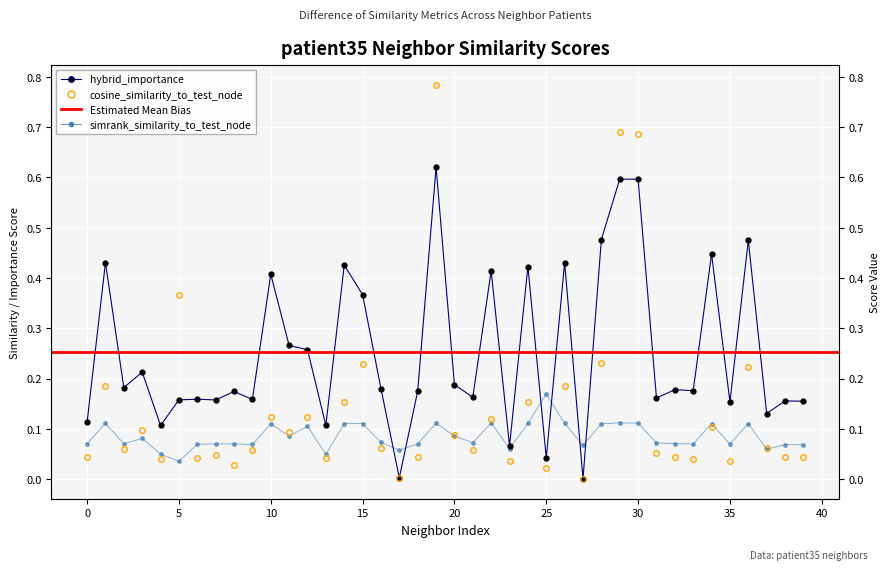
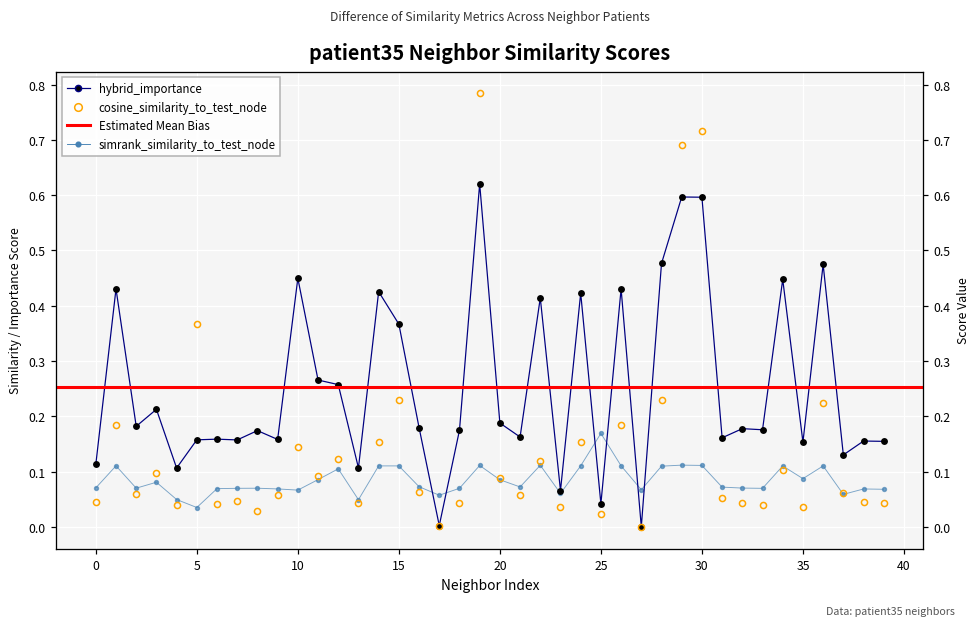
hybrid_importance, 10: 0.41 -> 0.45
simrank_similarity_to_test_node, 10: 0.11 -> 0.07
cosine_similarity_to_test_node, 10: 0.12 -> 0.15
cosine_similarity_to_test_node, 30: 0.69 -> 0.72
simrank_similarity_to_test_node, 35: 0.07 -> 0.09
